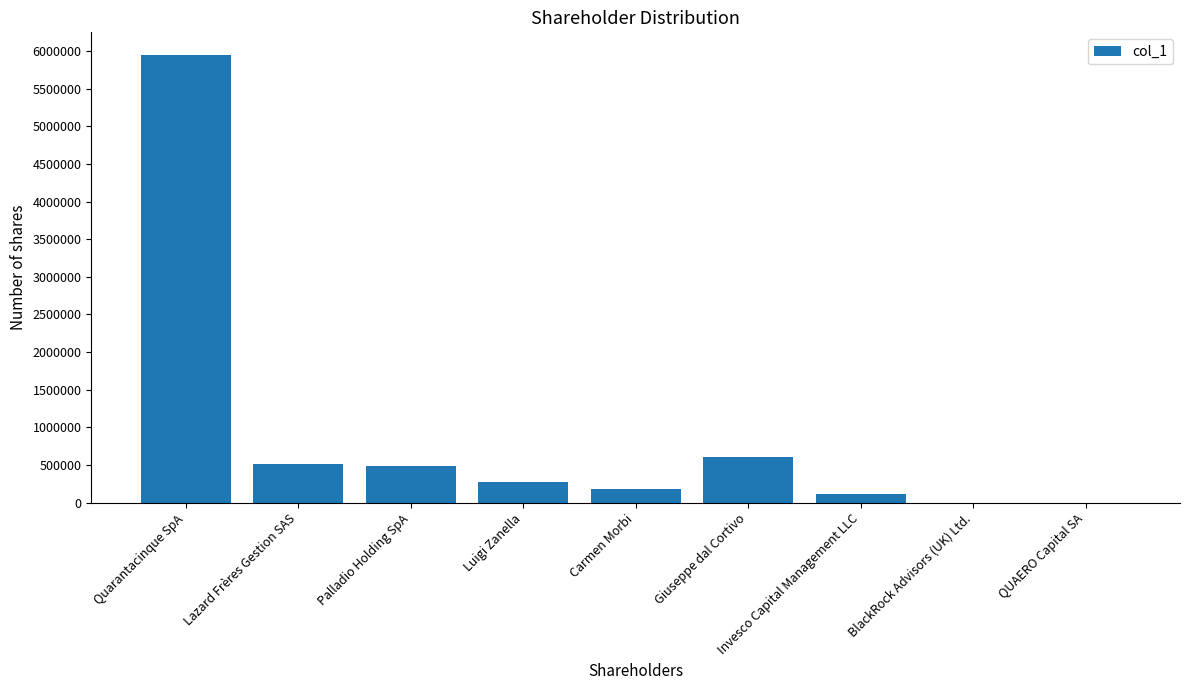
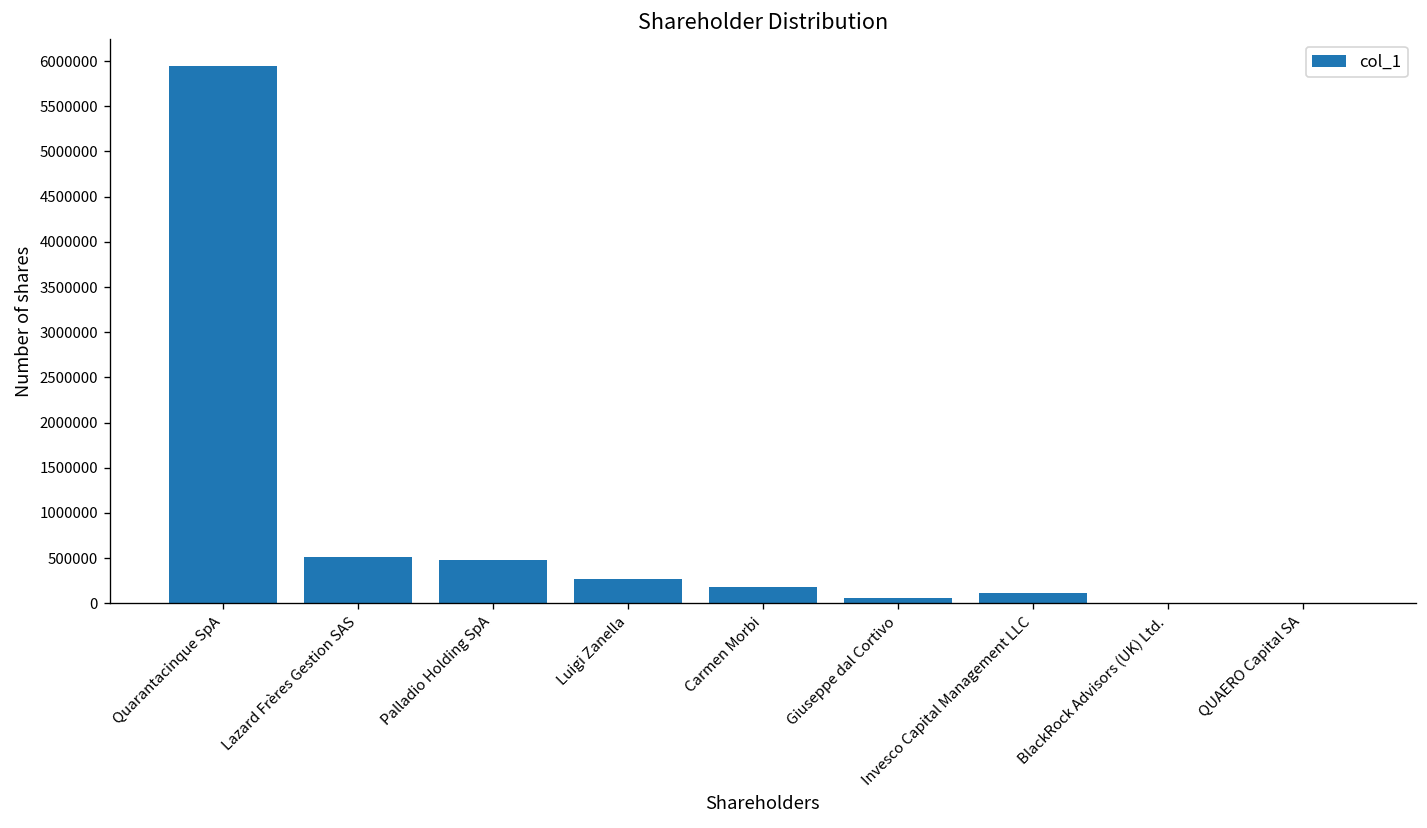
Giuseppe dal Cortivo: 600000 -> 100000
